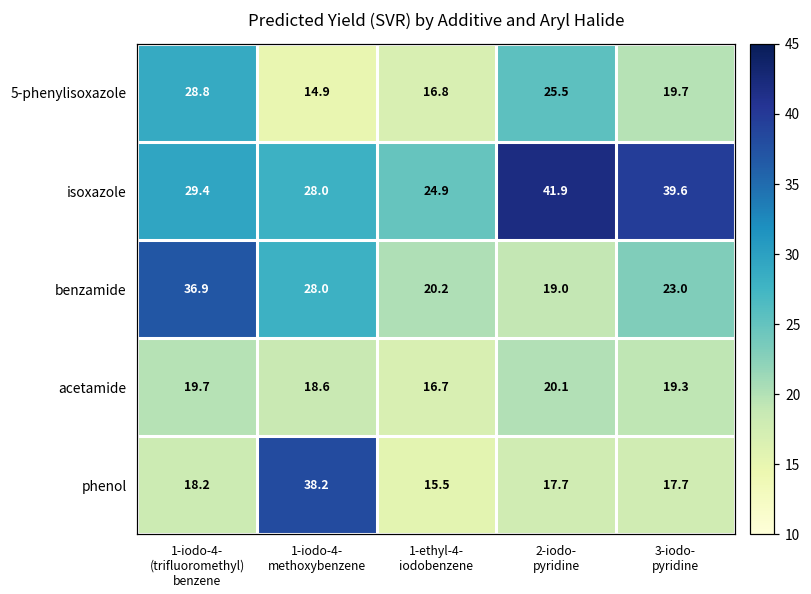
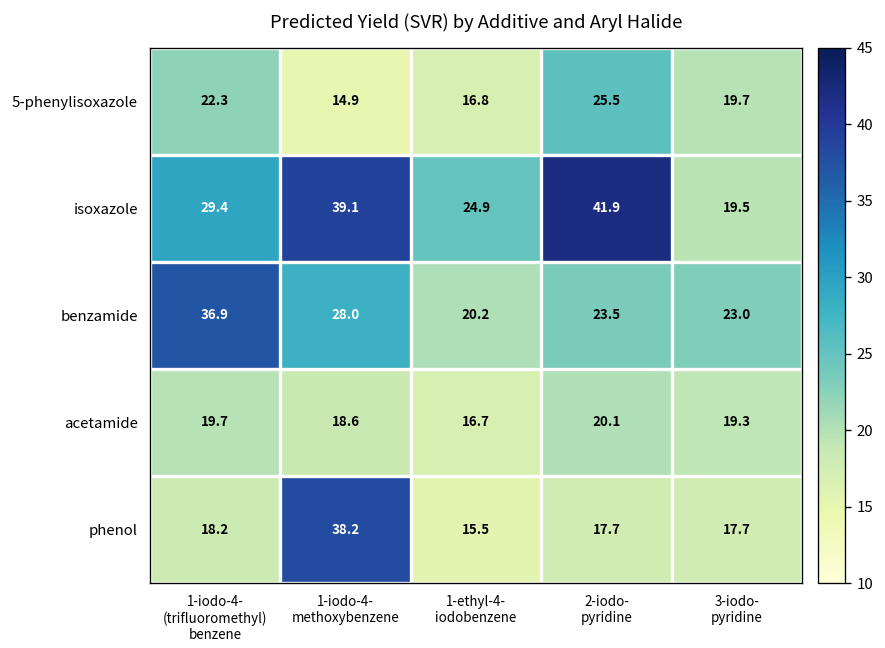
5-phenylisoxazole, 1-iodo-4- (trifluoromethyl) benzene: 28.8 -> 22.3
isoxazole, 1-iodo-4- methoxybenzene: 28.0 -> 39.1
isoxazole, 3-iodo- pyridine: 39.6 -> 19.5
benzamide, 2-iodo- pyridine: 19.0 -> 23.5
